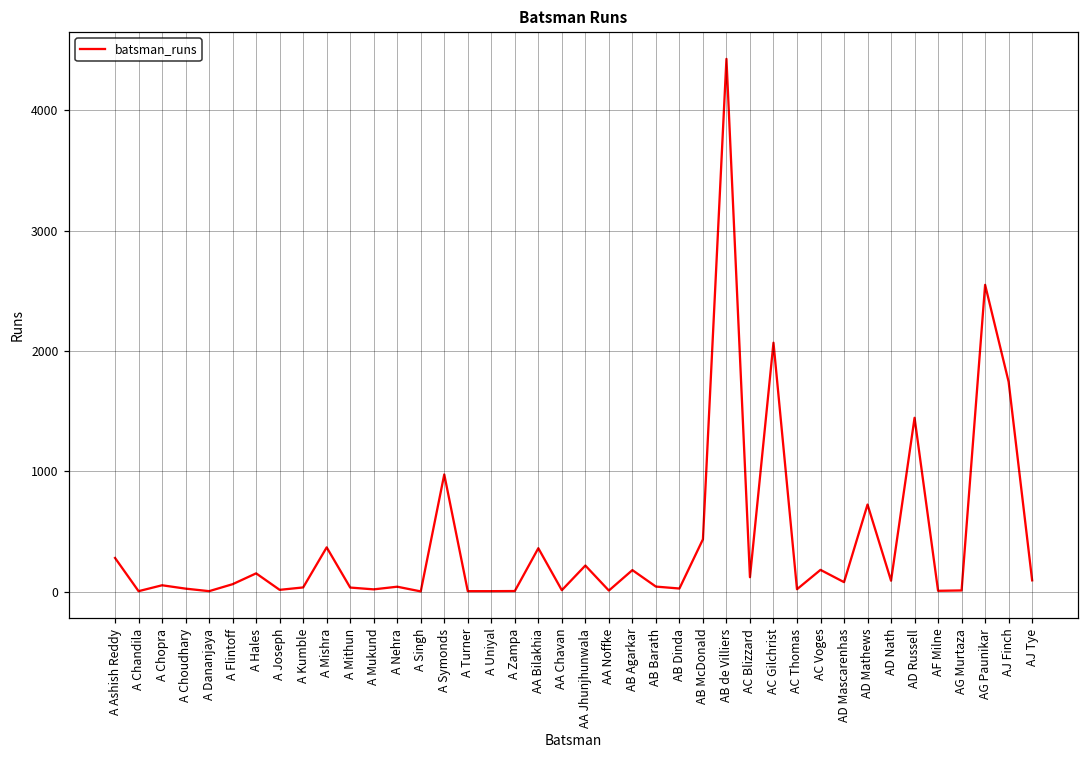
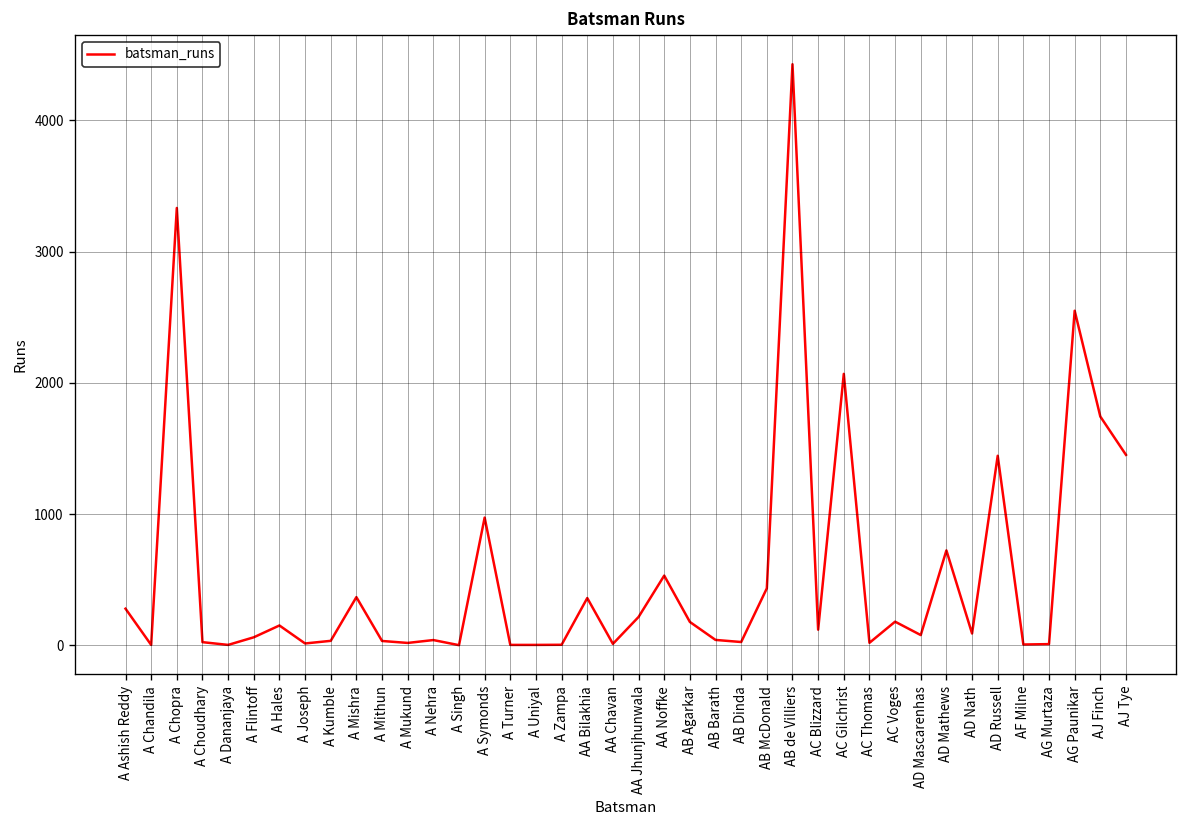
A Chopra: 50 -> 3330
AA Noffke: 10 -> 530
AJ Tye: 90 -> 1450
